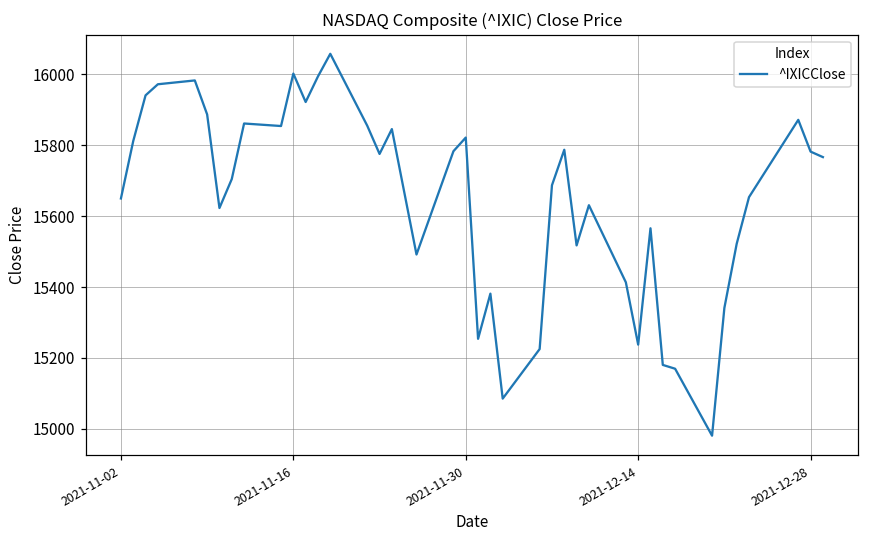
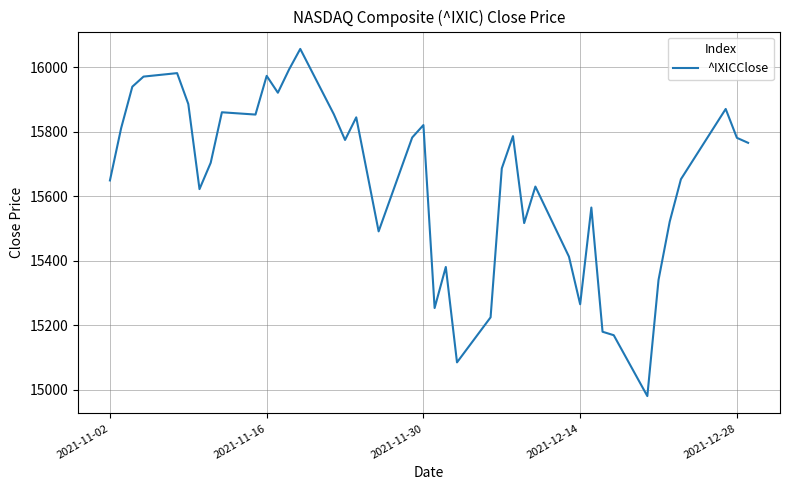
2021-11-16: 16000 -> 15970
2021-12-14: 15240 -> 15270
